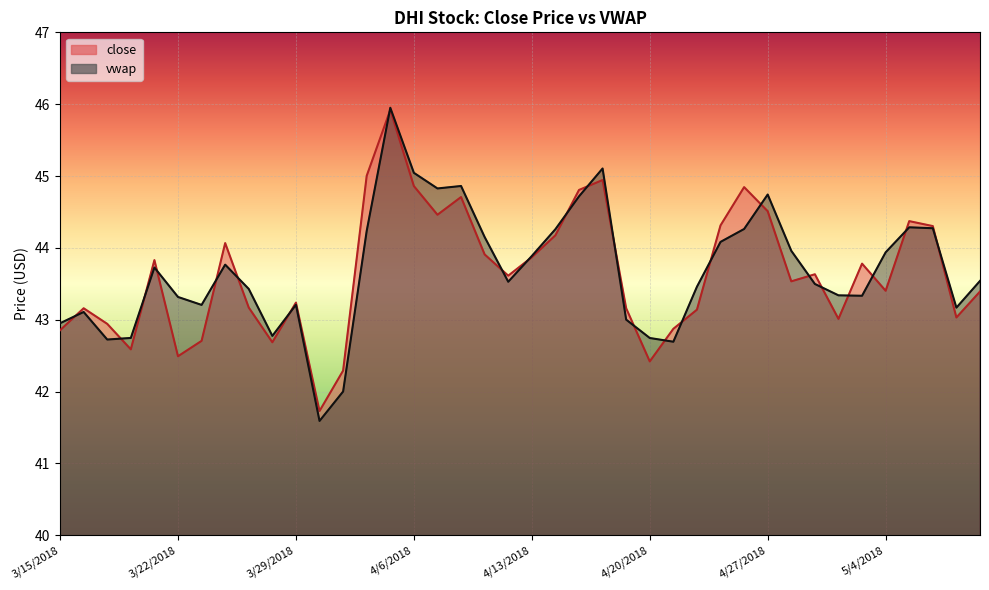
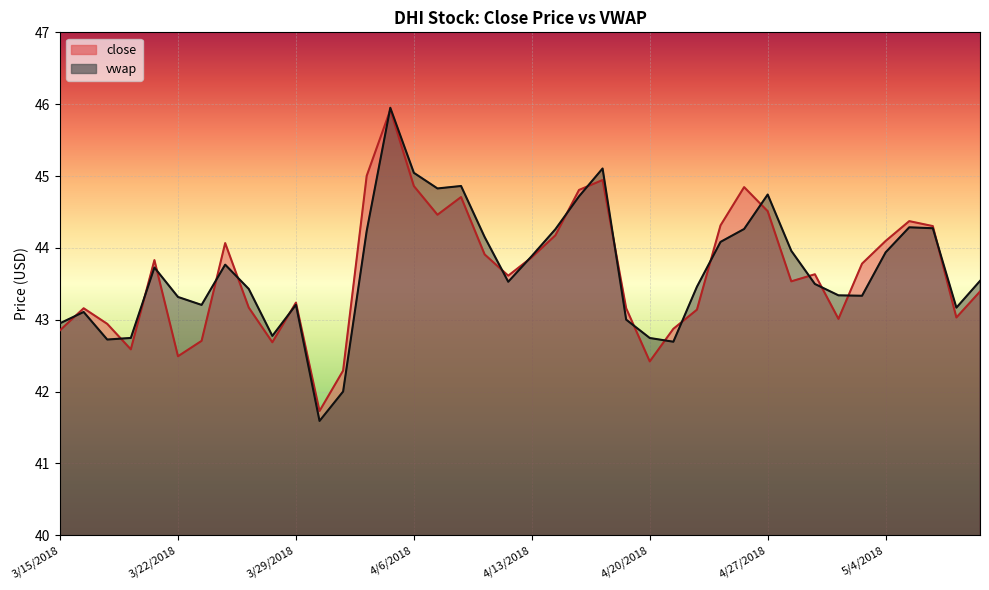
close, 5/4/2018: 43.4 -> 44.1
